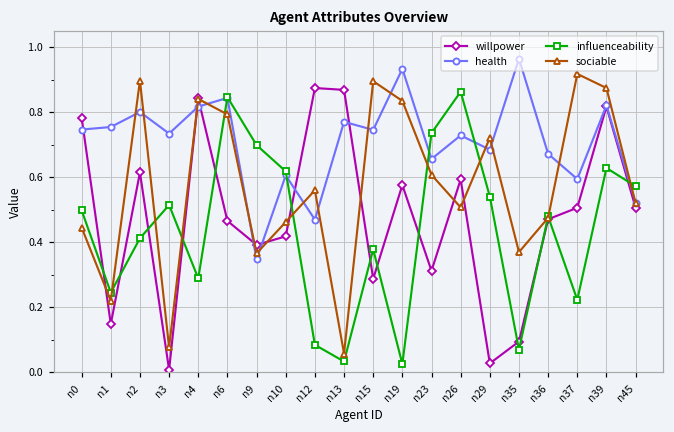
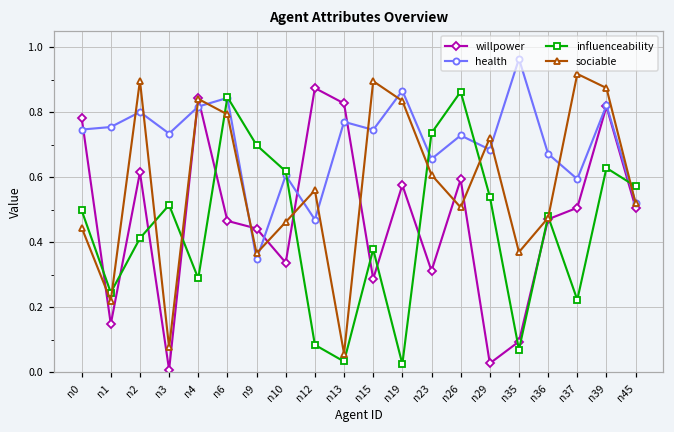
willpower, n9: 0.39 -> 0.44
willpower, n10: 0.42 -> 0.34
willpower, n13: 0.87 -> 0.83
health, n19: 0.93 -> 0.87
